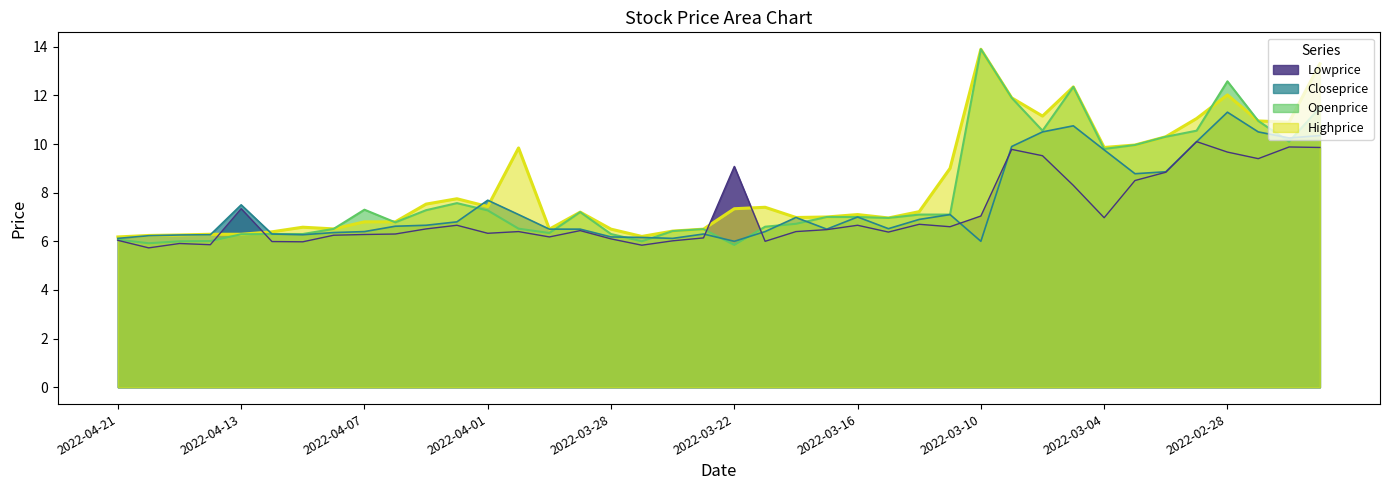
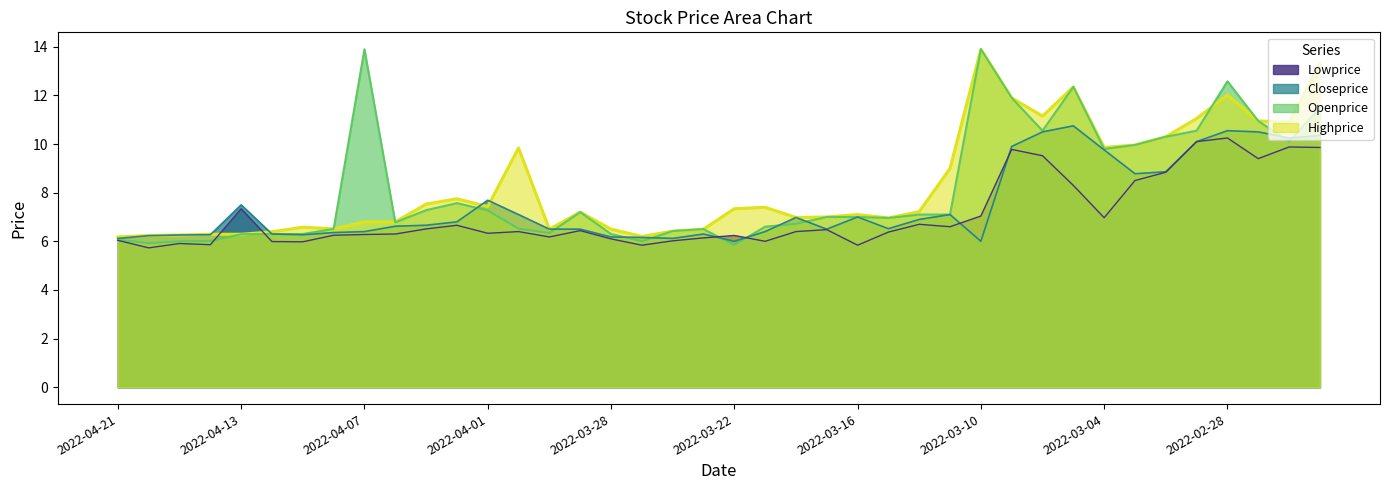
Openprice, 2022-04-07: 7.3 -> 13.9
Lowprice, 2022-03-22: 9.1 -> 6.2
Lowprice, 2022-03-16: 6.7 -> 5.8
Lowprice, 2022-02-28: 9.7 -> 10.3
Closeprice, 2022-02-28: 11.3 -> 10.6
